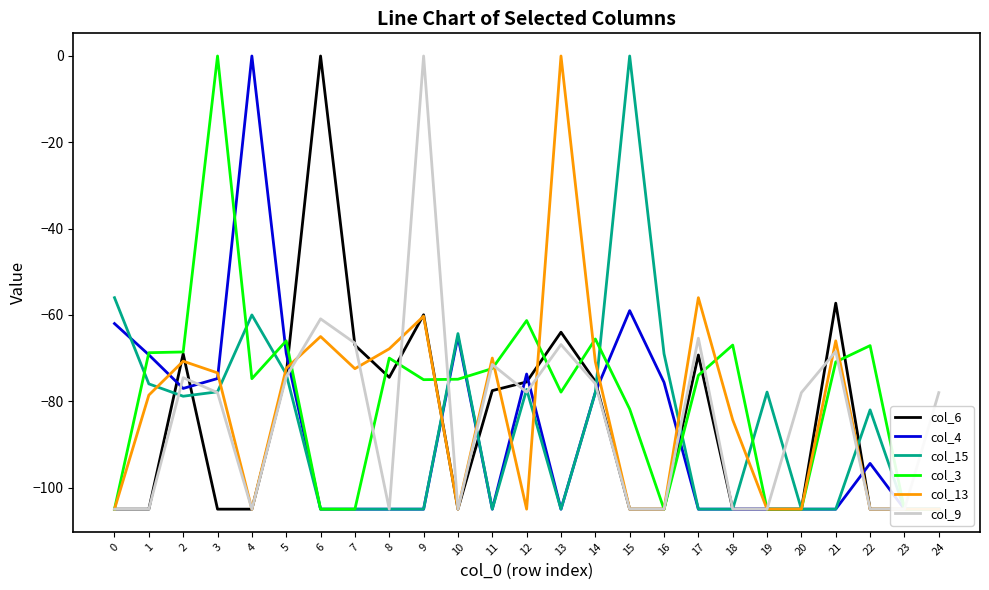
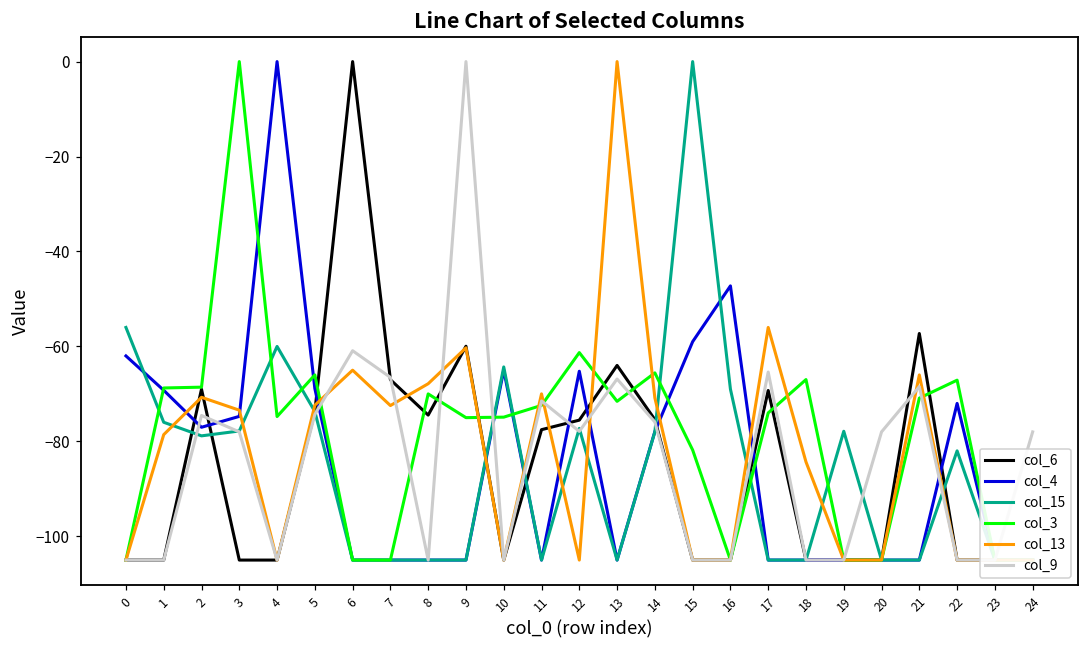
col_4, 12: -74 -> -65
col_3, 13: -78 -> -72
col_4, 16: -76 -> -47
col_4, 22: -94 -> -72
